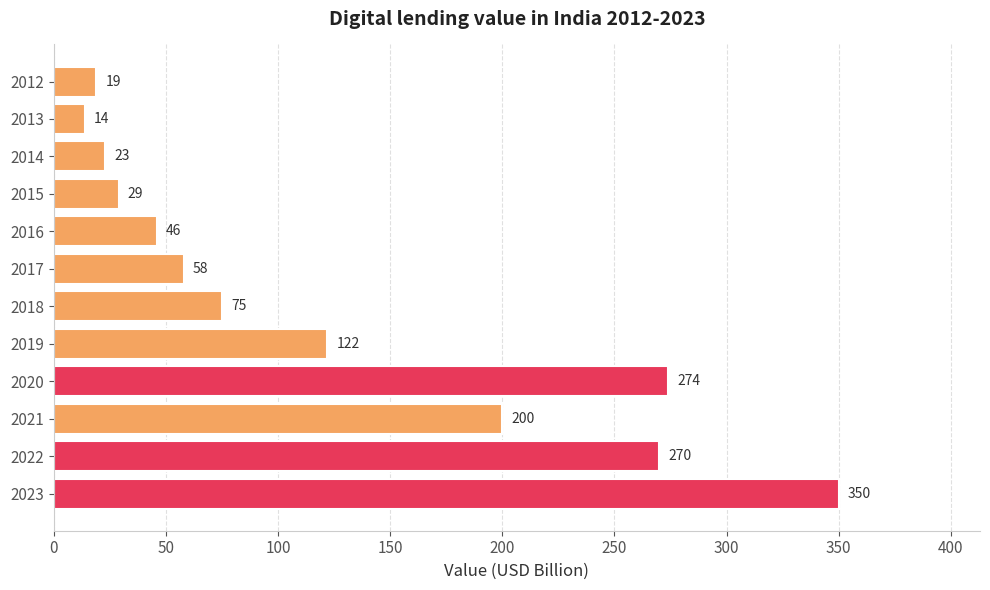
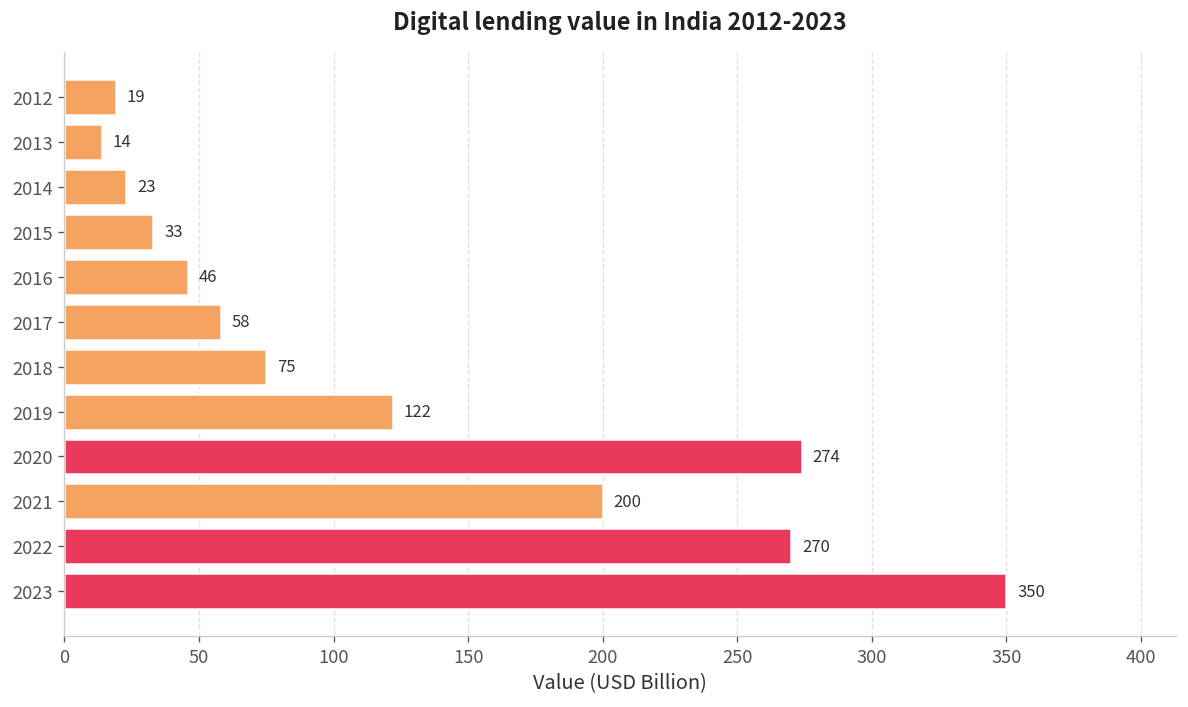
2015: 29 -> 33
